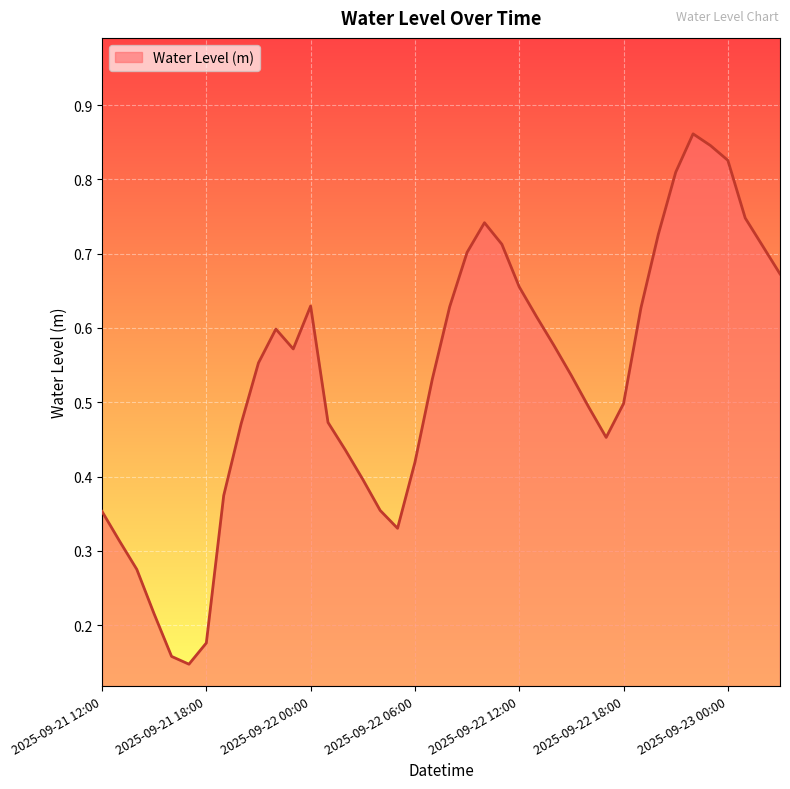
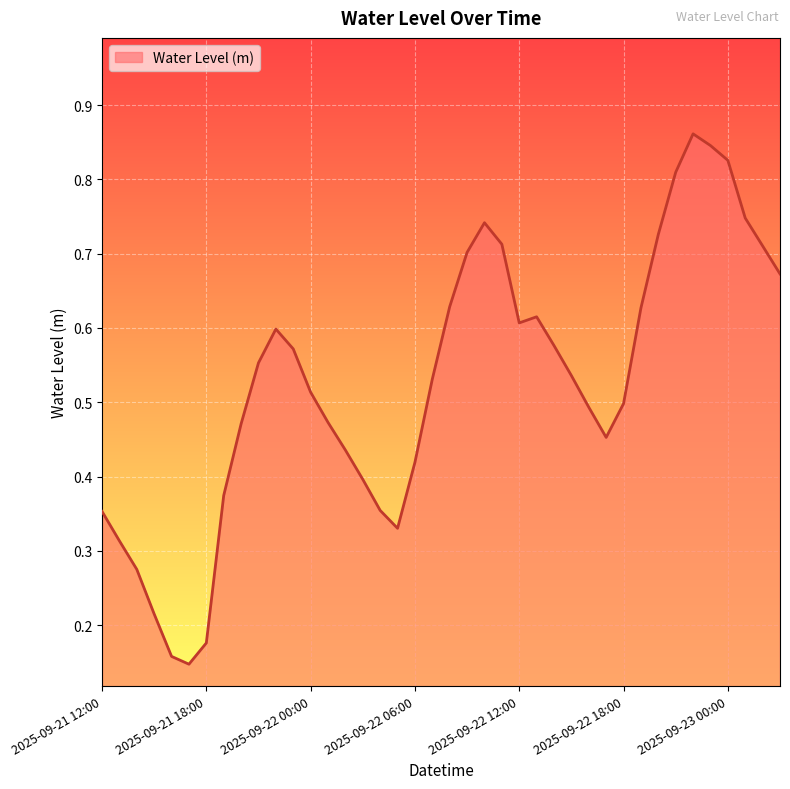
2025-09-22 00:00: 0.63 -> 0.51
2025-09-22 12:00: 0.66 -> 0.61
